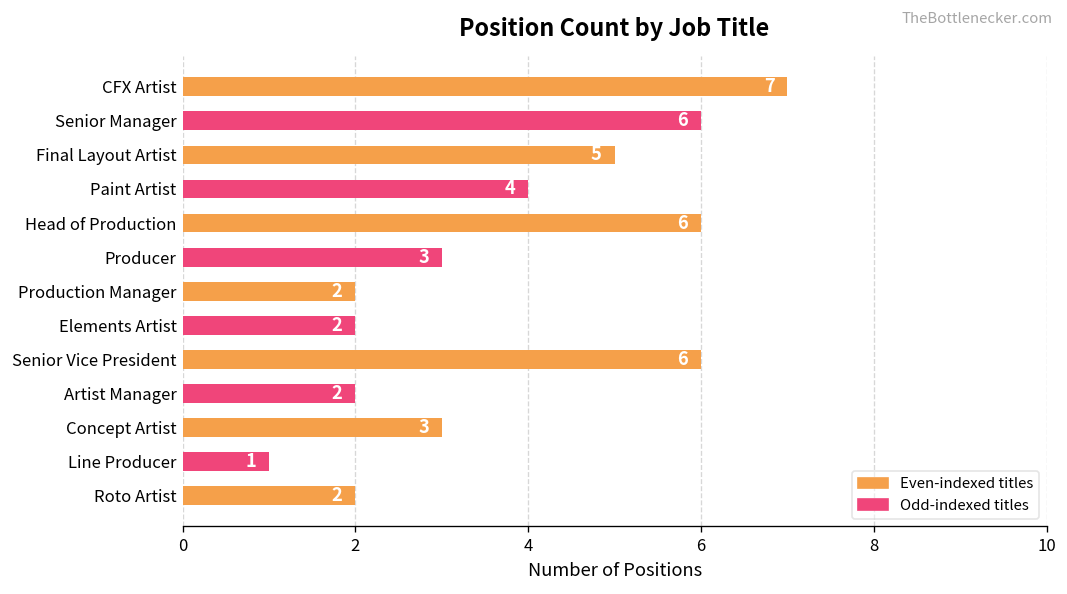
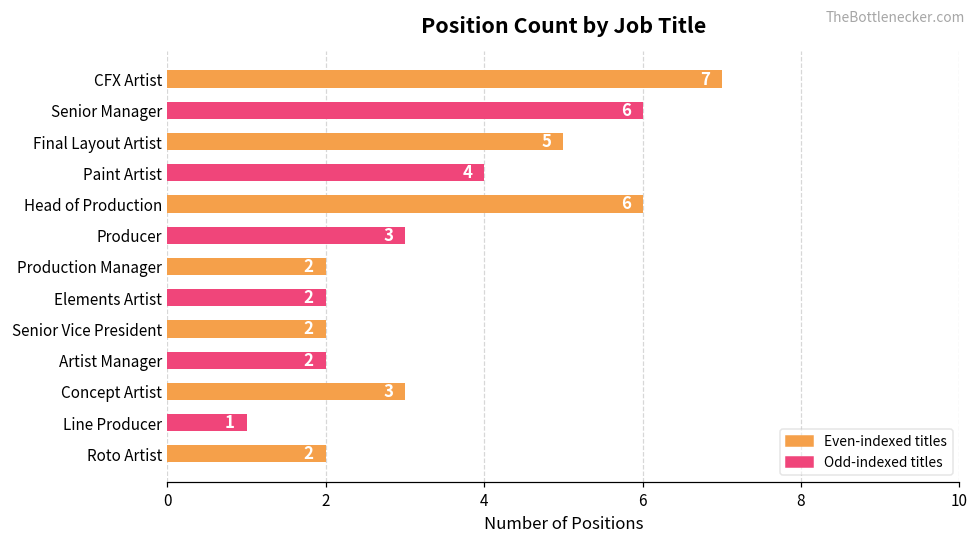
Senior Vice President: 6 -> 2
